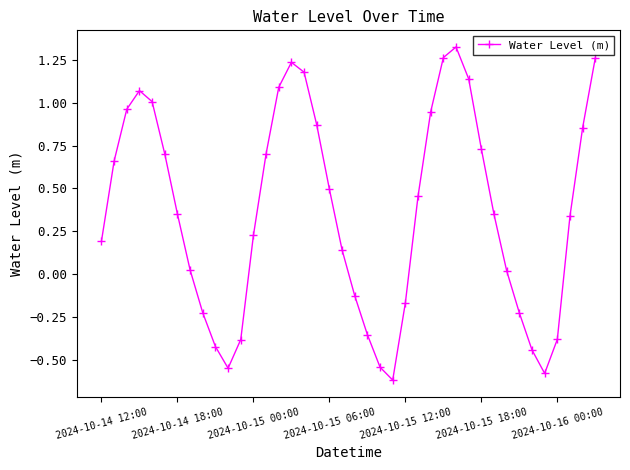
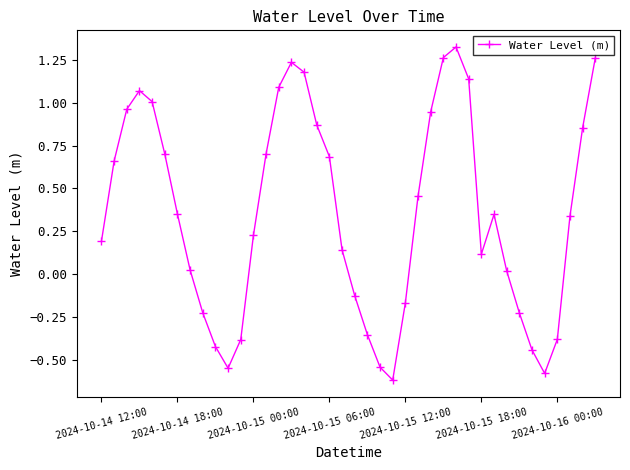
2024-10-15 06:00: 0.50 -> 0.69
2024-10-15 18:00: 0.73 -> 0.12
